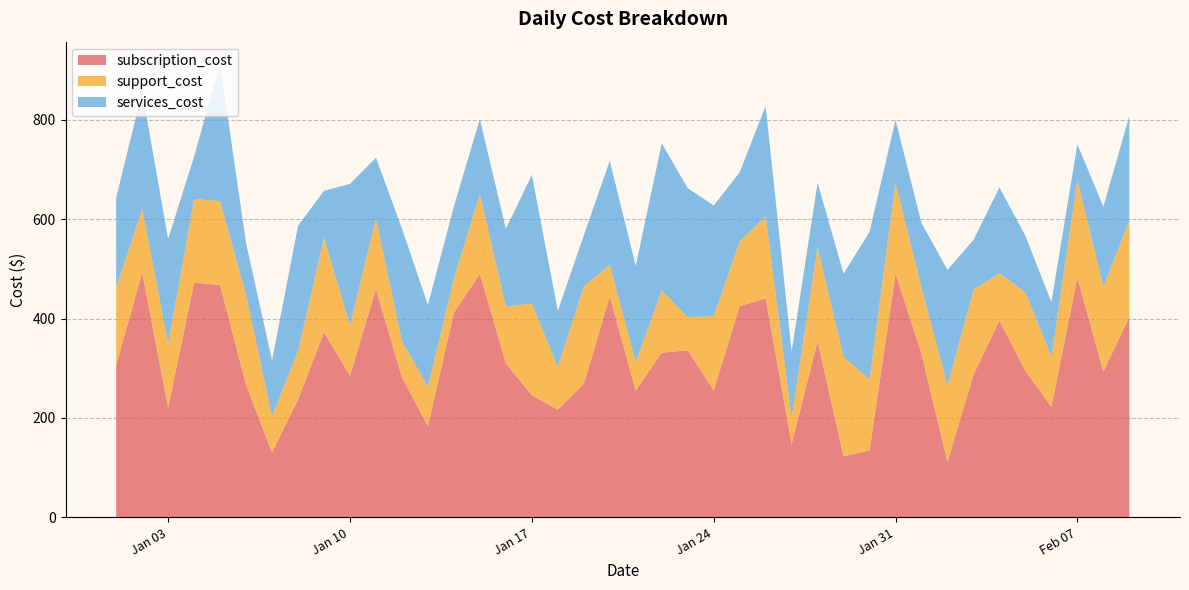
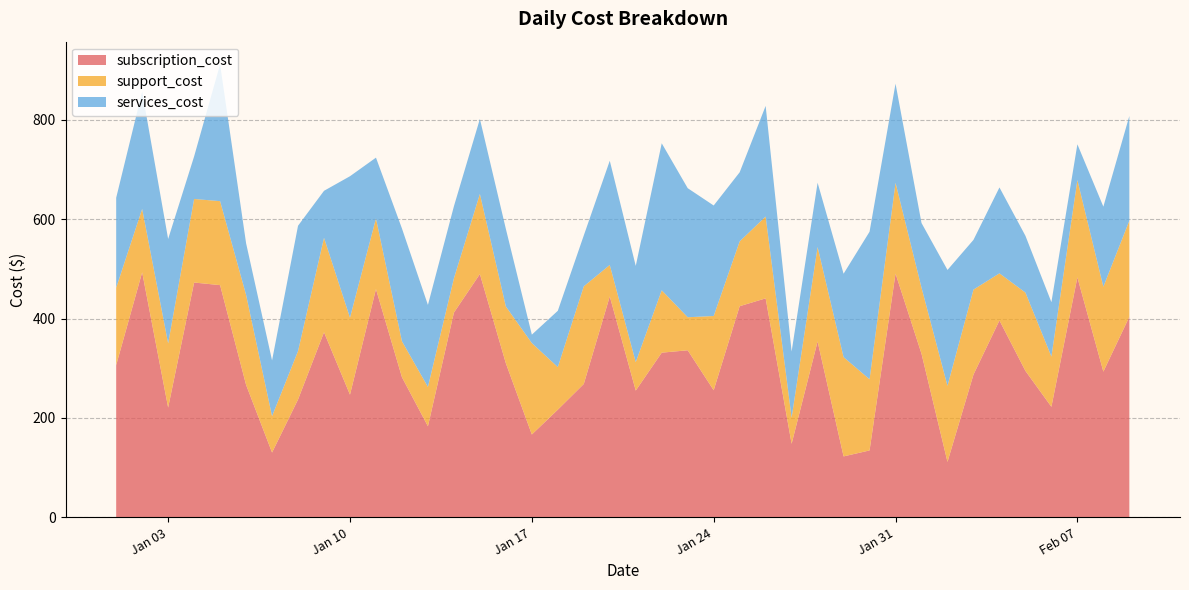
subscription_cost, Jan 10: 280 -> 250
support_cost, Jan 10: 100 -> 150
subscription_cost, Jan 17: 250 -> 170
services_cost, Jan 17: 260 -> 20
services_cost, Jan 31: 130 -> 200
